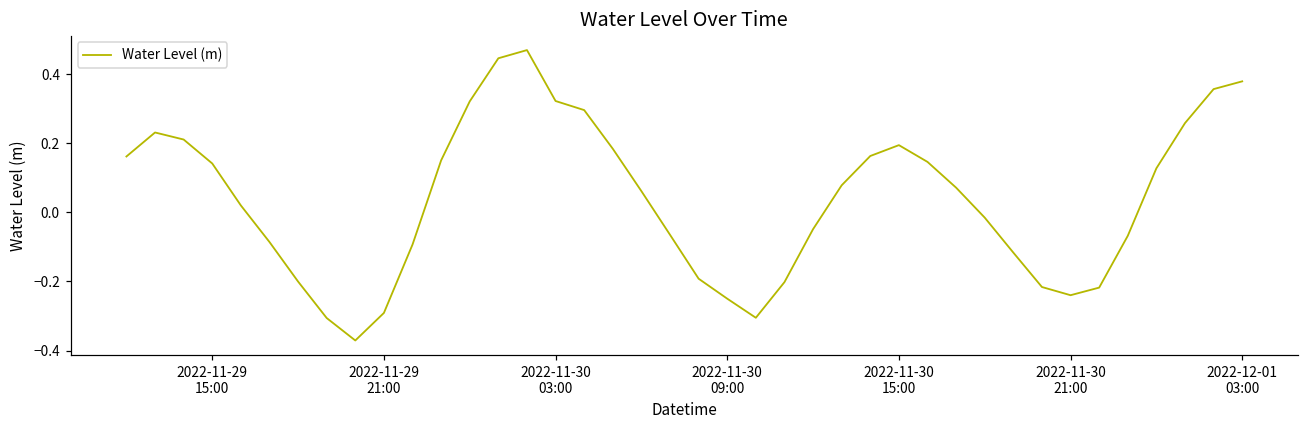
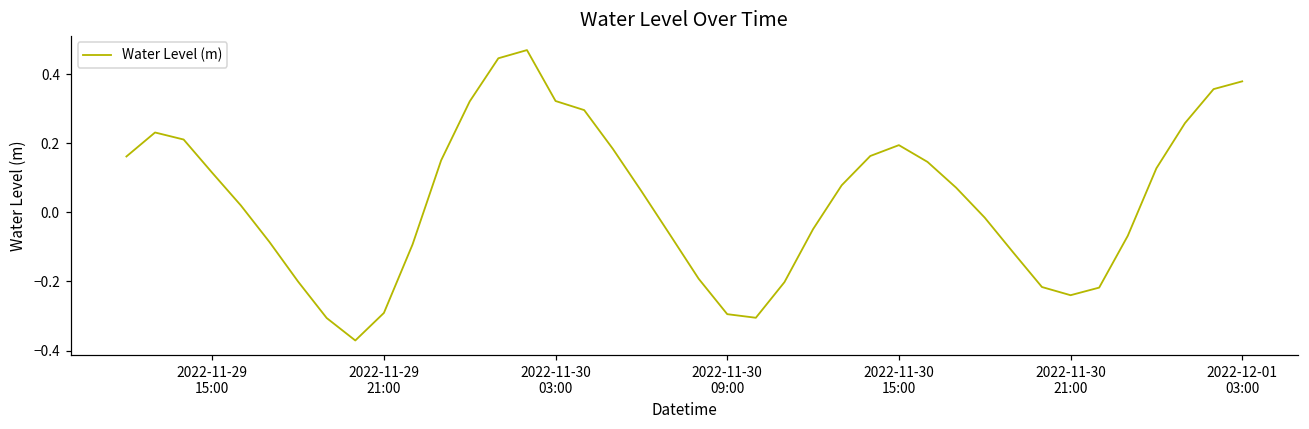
2022-11-29 15:00: 0.14 -> 0.11
2022-11-30 09:00: -0.25 -> -0.29
